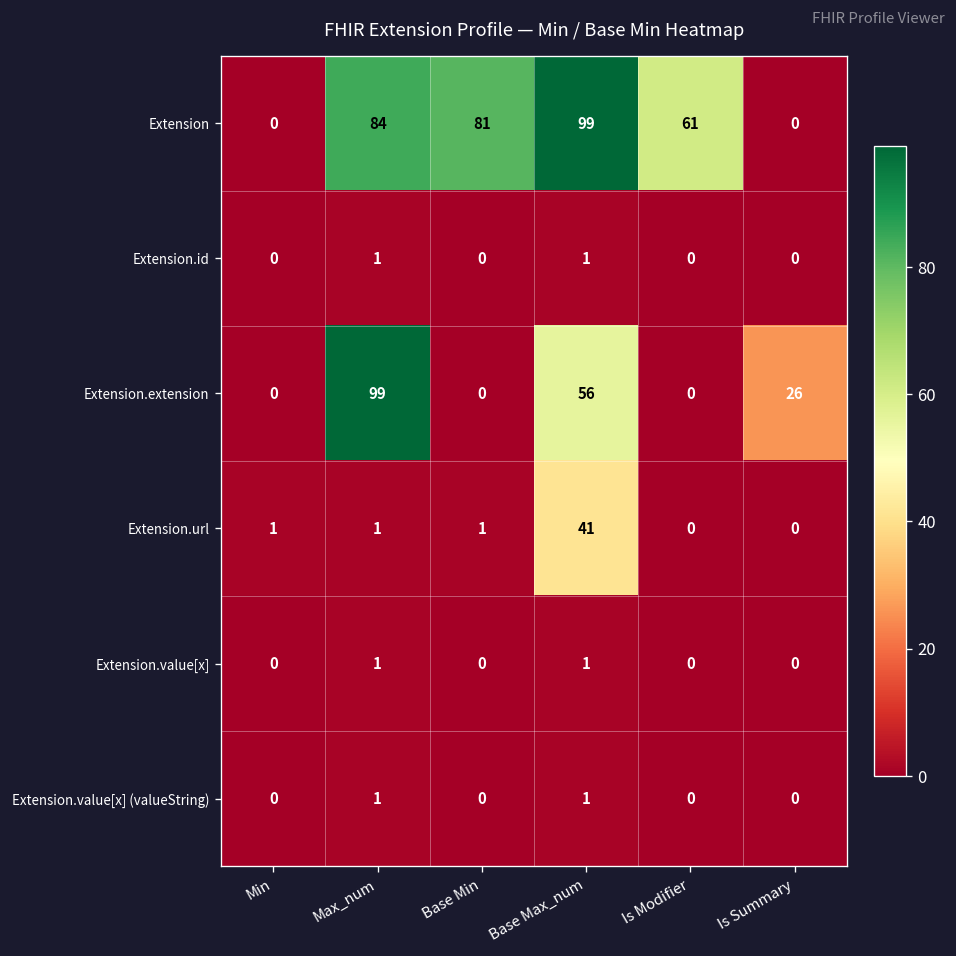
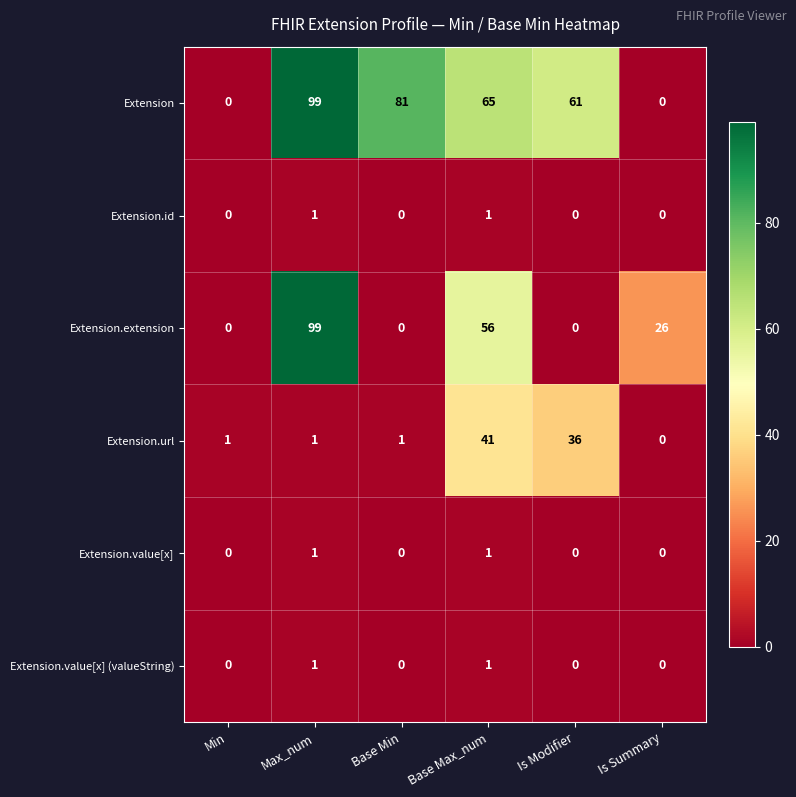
Extension, Max_num: 84 -> 99
Extension, Base Max_num: 99 -> 65
Extension.url, Is Modifier: 0 -> 36
